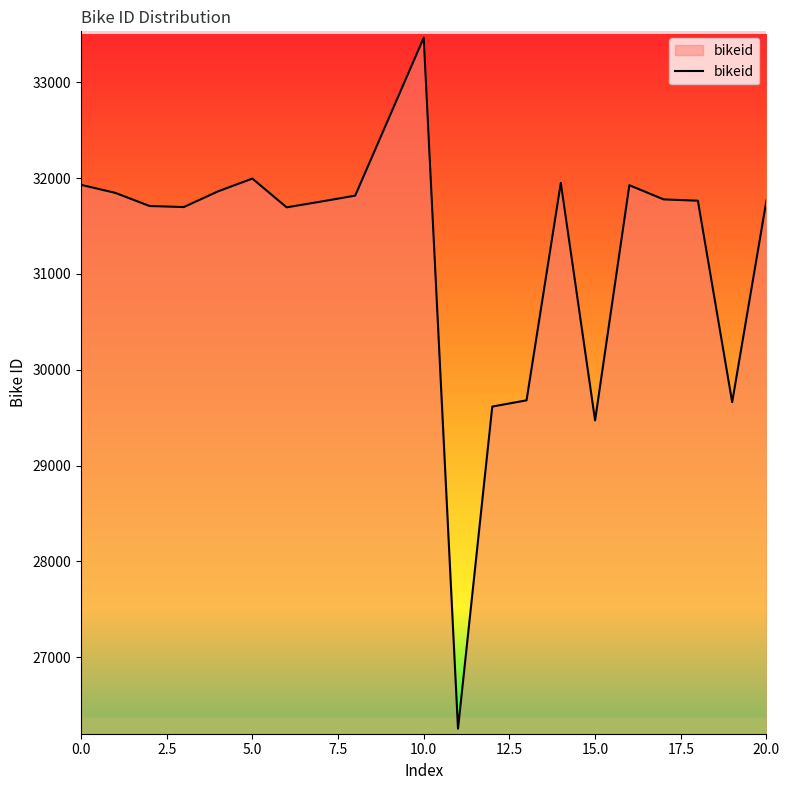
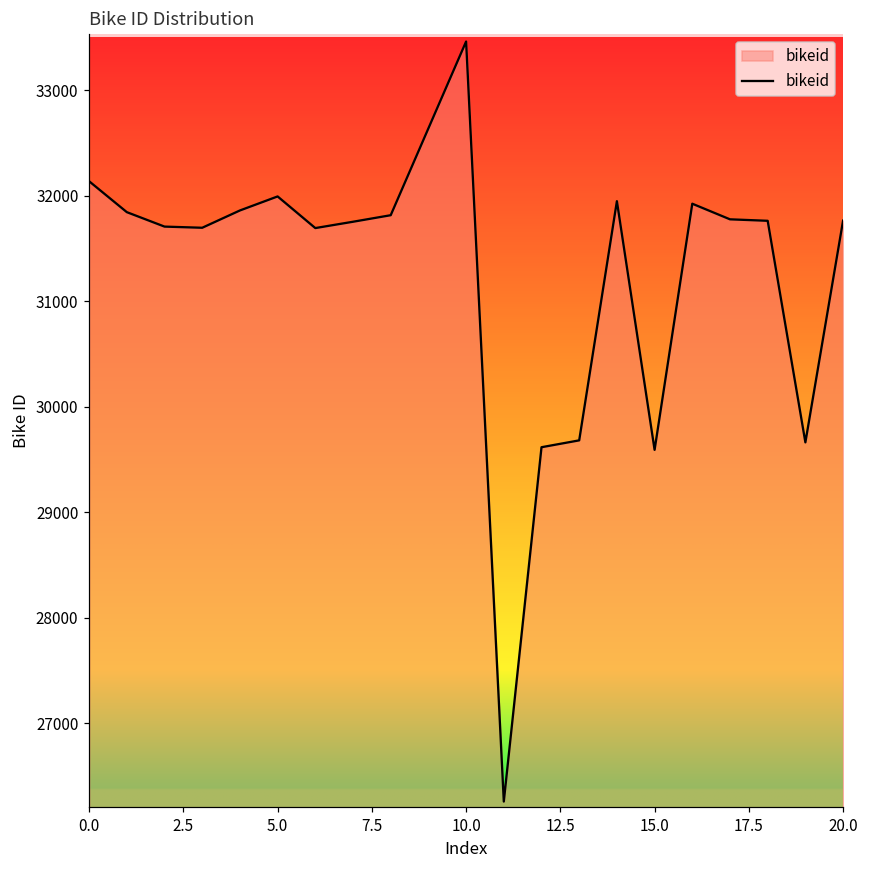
0.0: 31900 -> 32100
15.0: 29500 -> 29600
